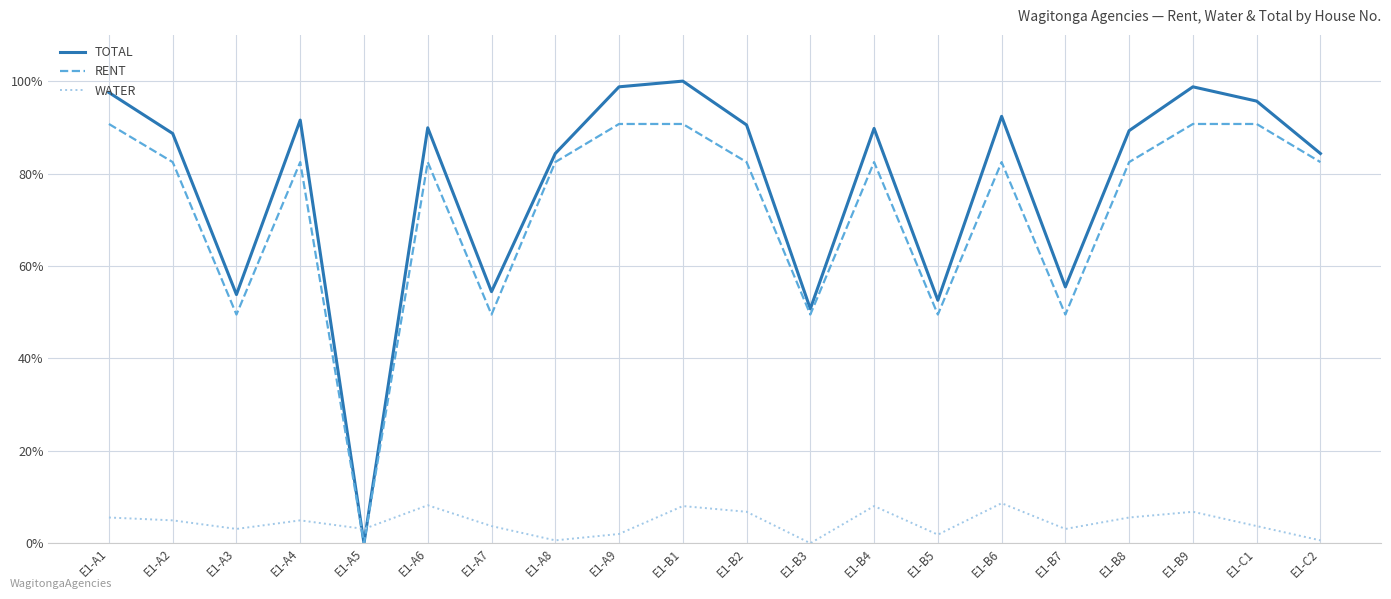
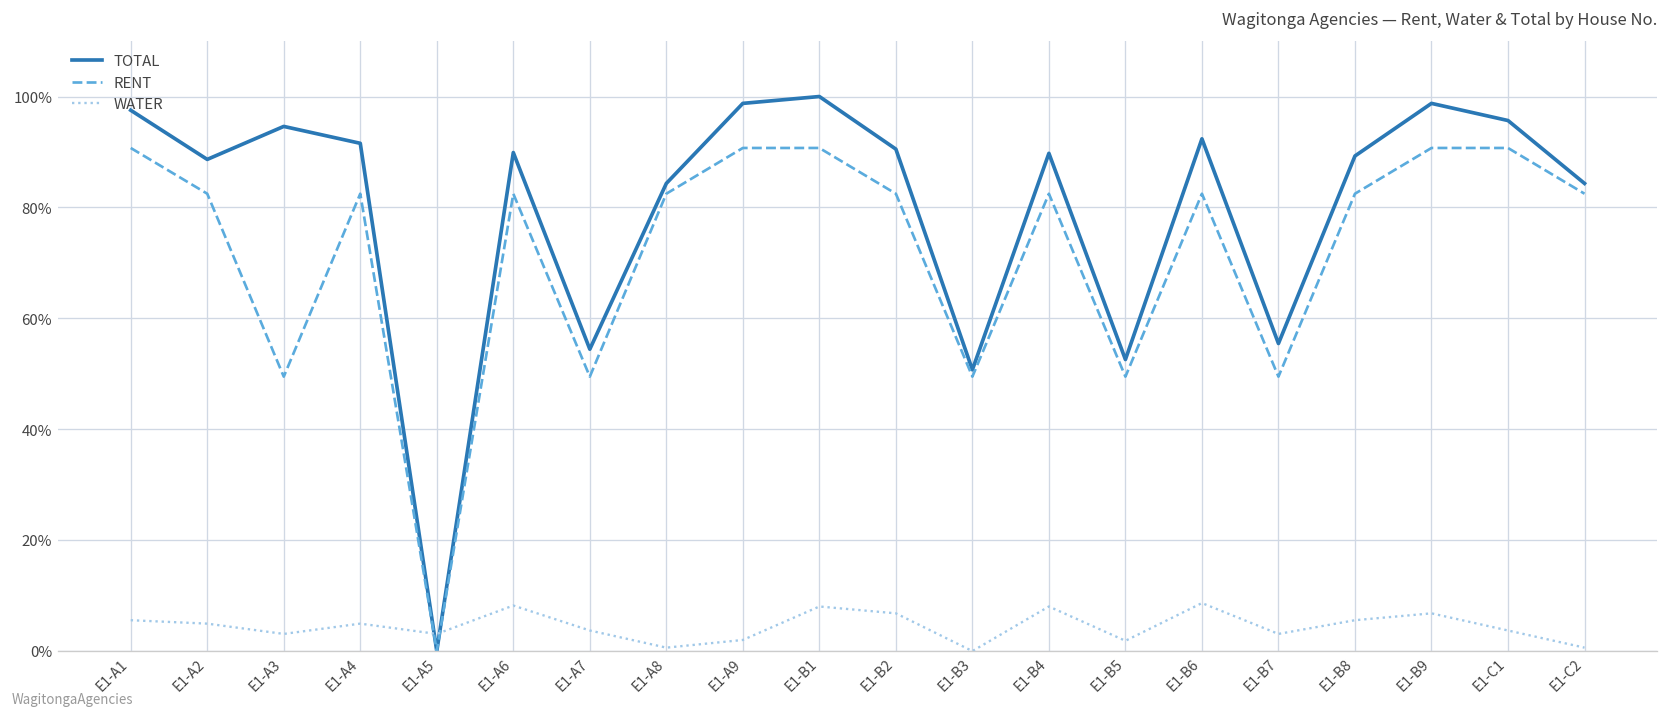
TOTAL, E1-A3: 54% -> 95%
